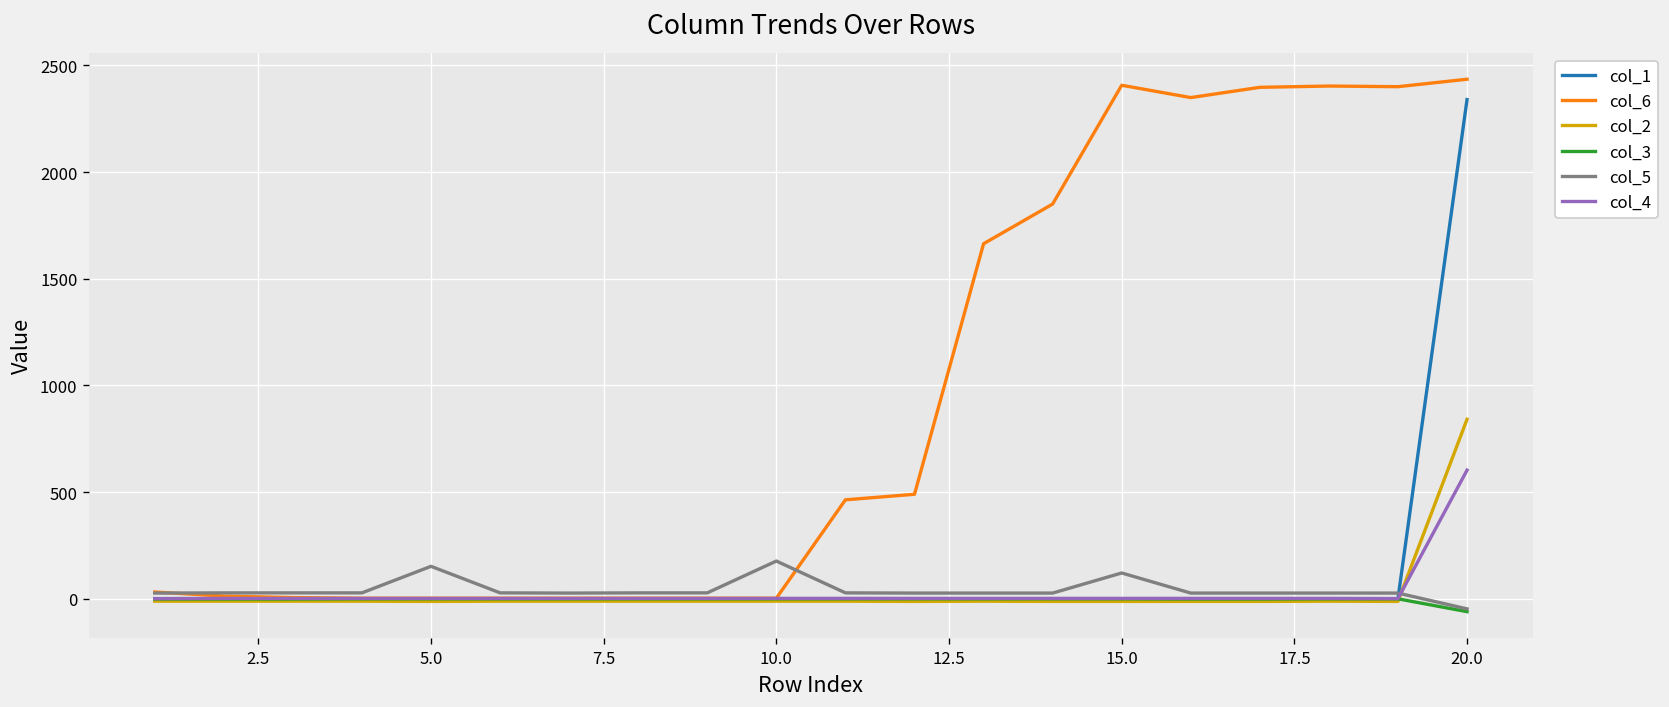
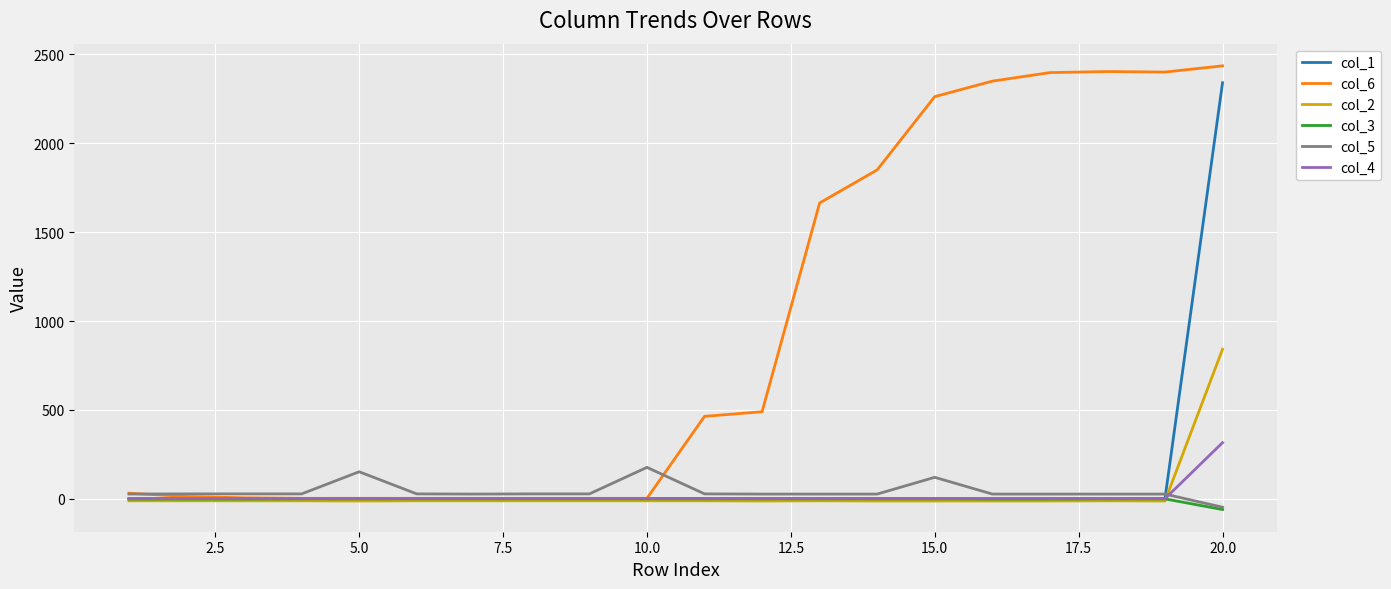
col_6, 15.0: 2410 -> 2260
col_4, 20.0: 600 -> 320
